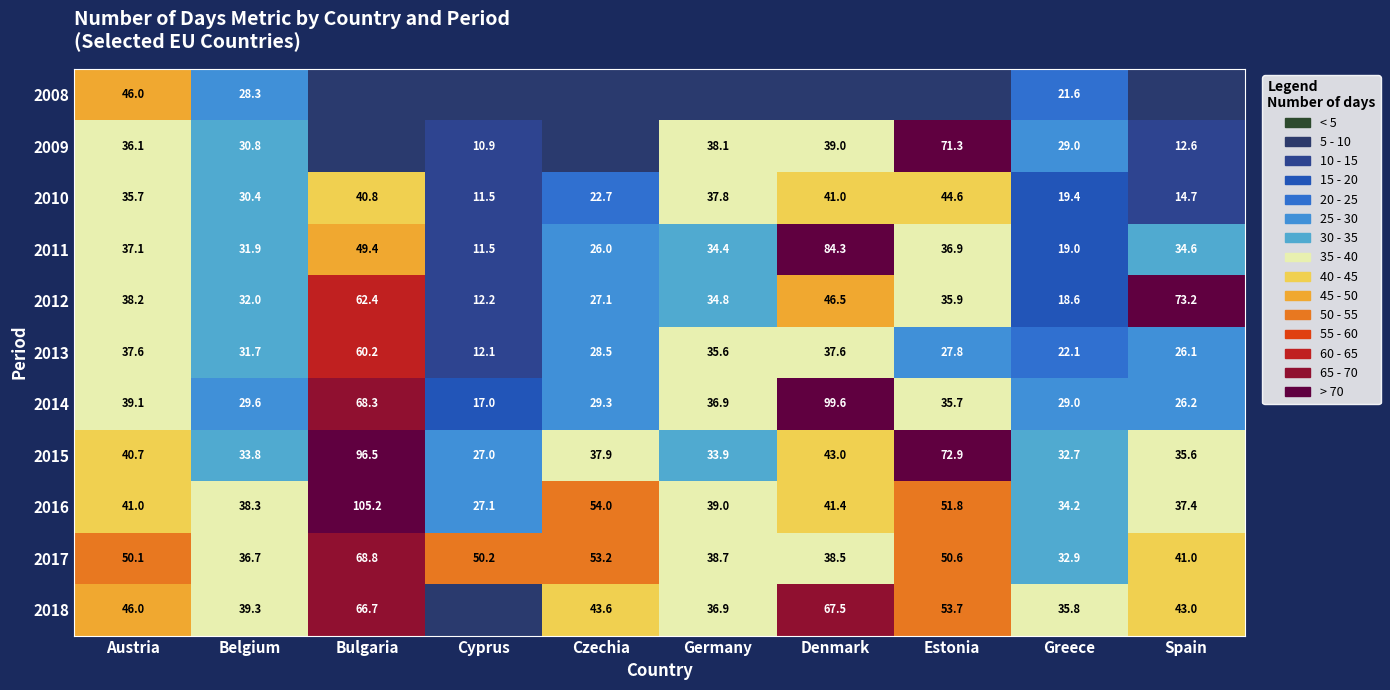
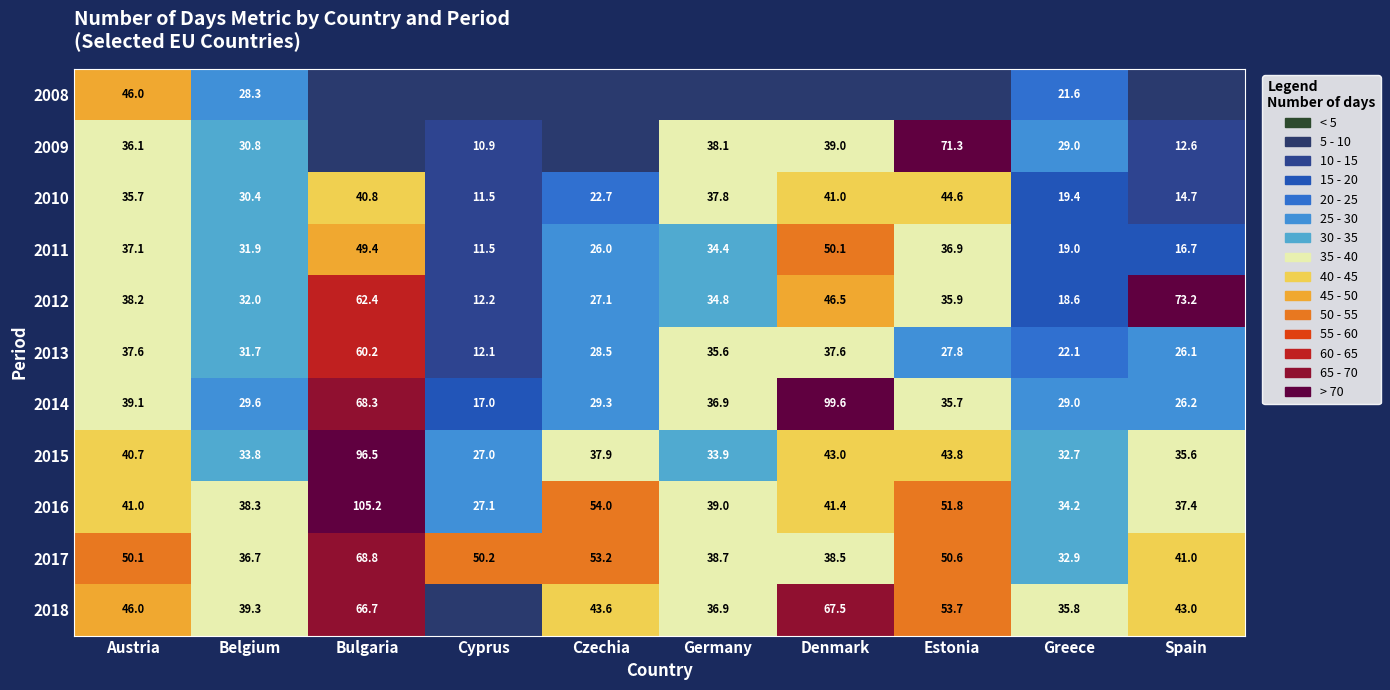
2011, Denmark: 84.3 -> 50.1
2011, Spain: 34.6 -> 16.7
2015, Estonia: 72.9 -> 43.8
